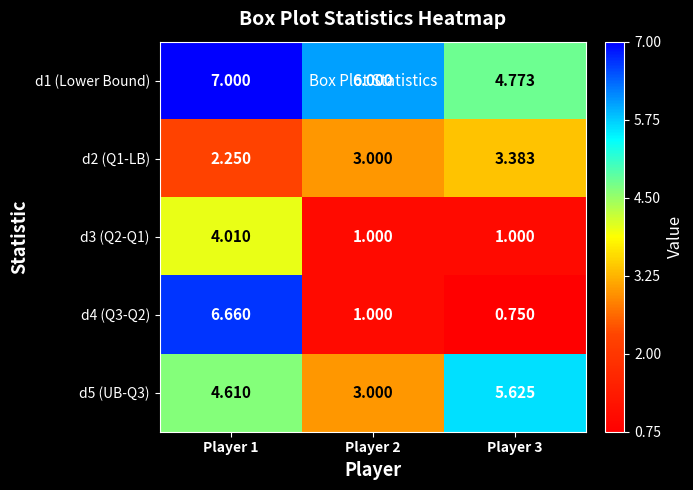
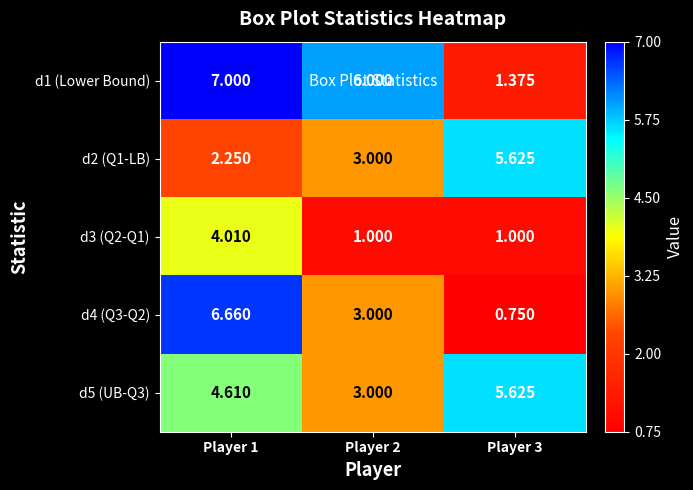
d1 (Lower Bound), Player 3: 4.773 -> 1.375
d2 (Q1-LB), Player 3: 3.383 -> 5.625
d4 (Q3-Q2), Player 2: 1.000 -> 3.000
